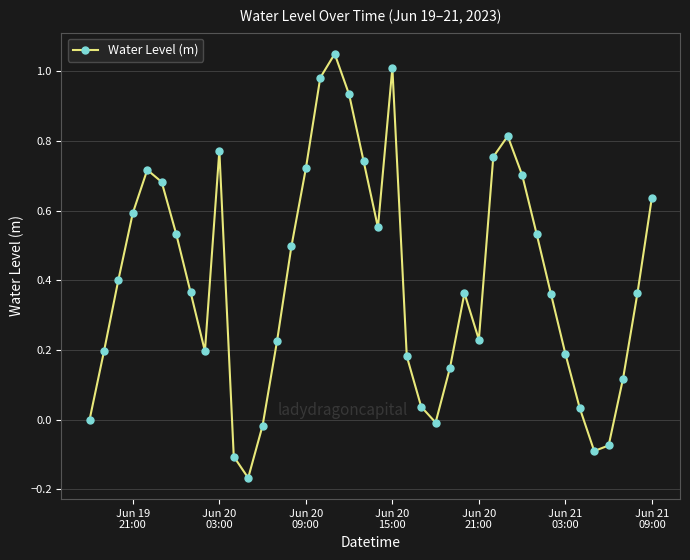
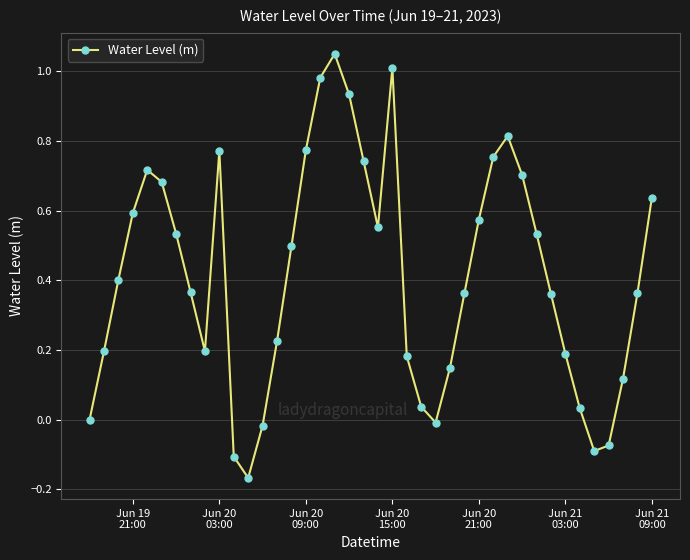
Jun 20 09:00: 0.72 -> 0.77
Jun 20 21:00: 0.23 -> 0.57
